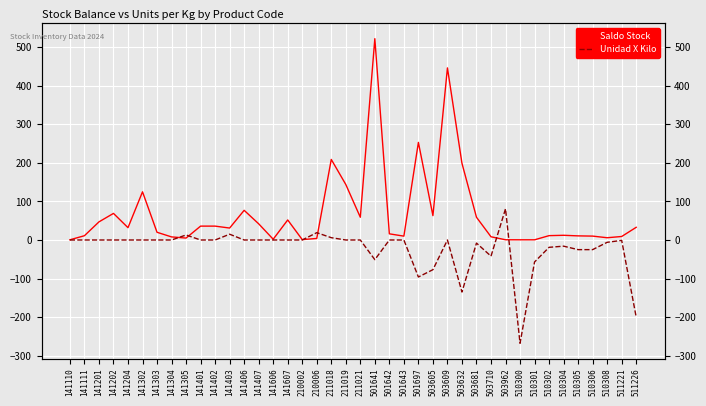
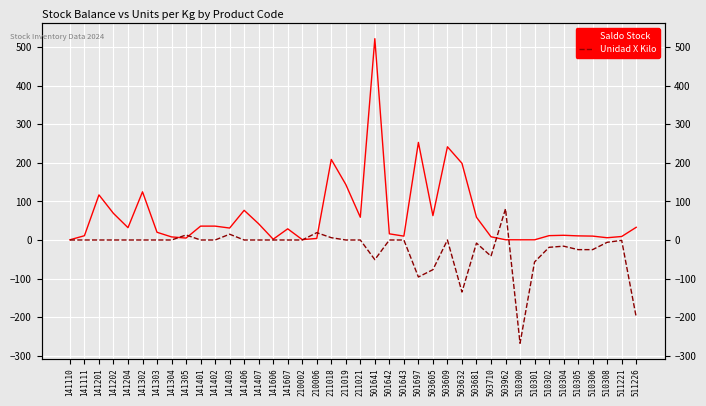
Saldo Stock, 141201: 50 -> 120
Saldo Stock, 141607: 50 -> 30
Saldo Stock, 503609: 450 -> 240
